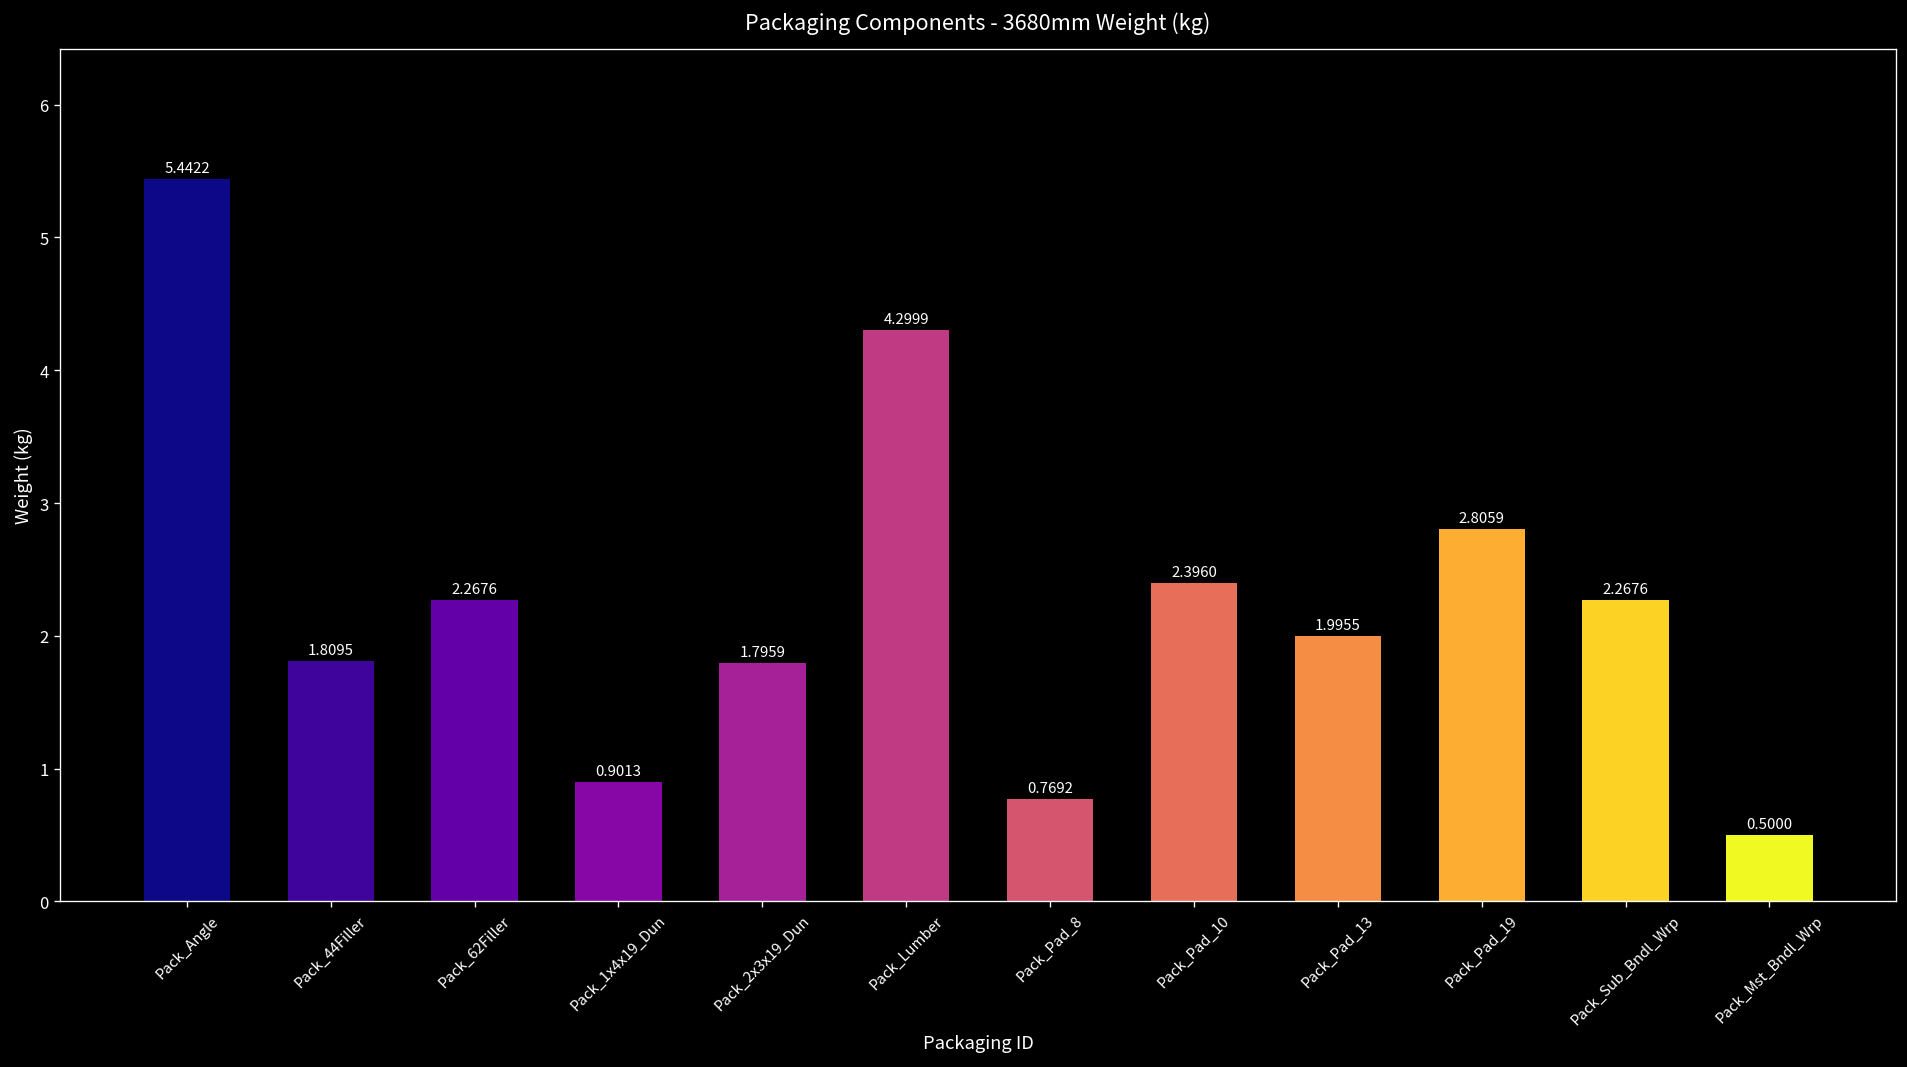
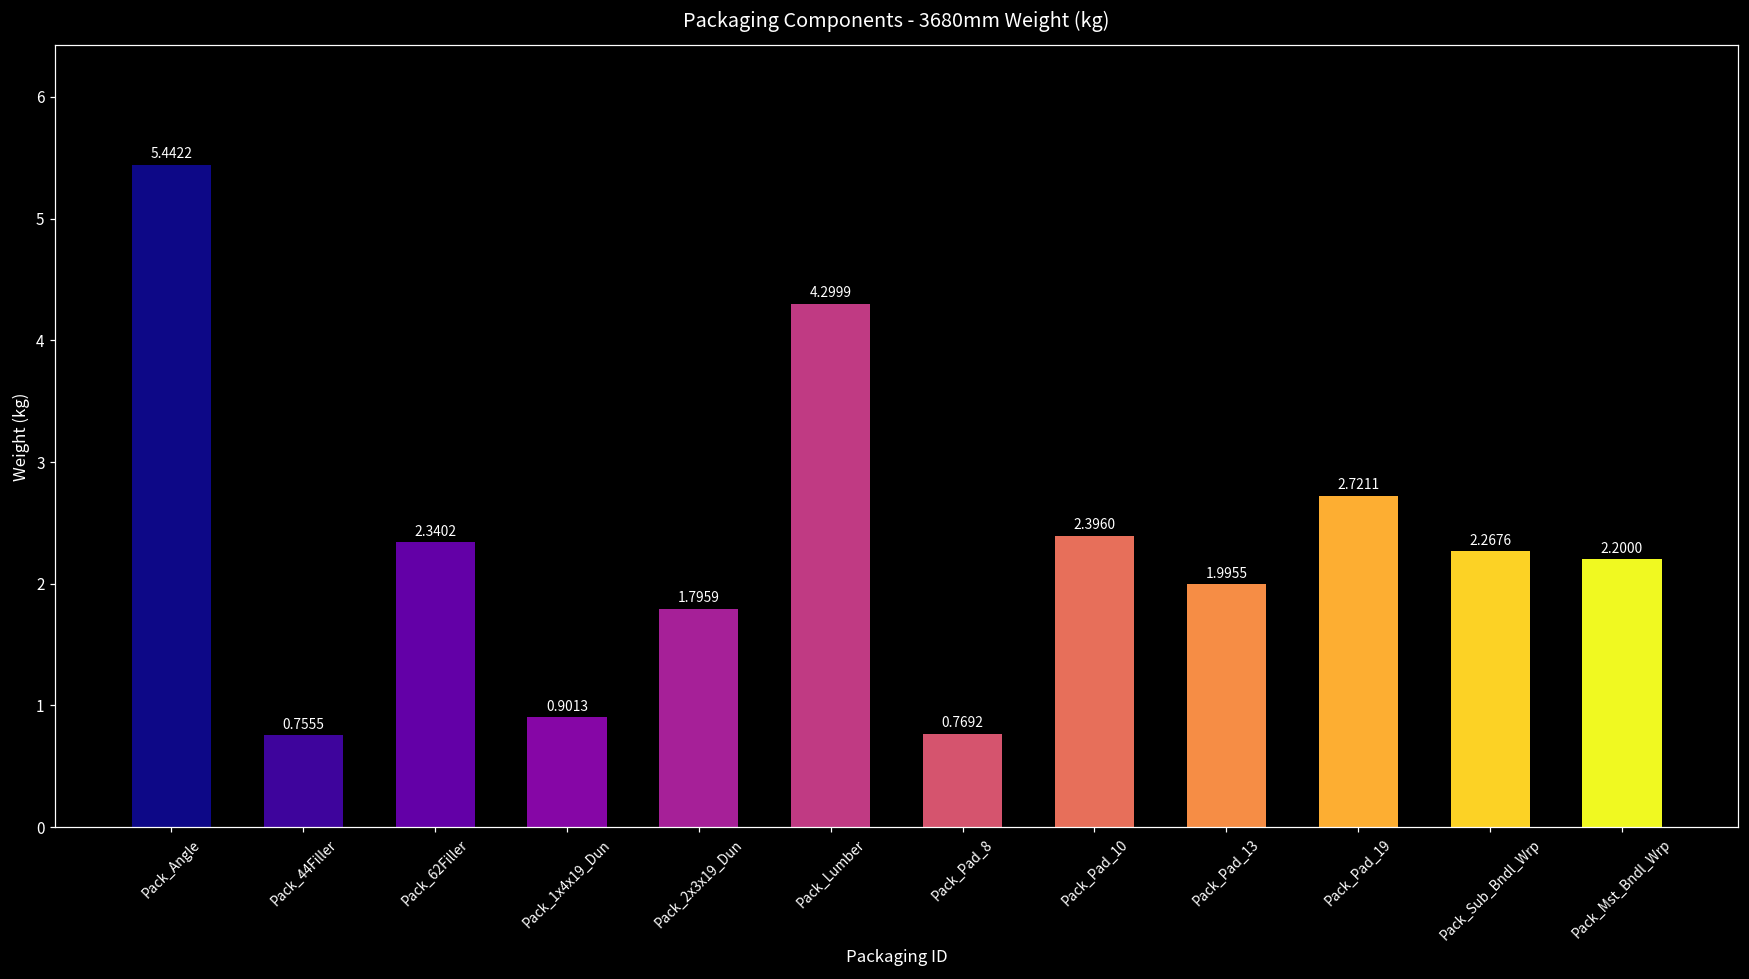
Pack_44Filler: 1.8095 -> 0.7555
Pack_62Filler: 2.2676 -> 2.3402
Pack_Pad_19: 2.8059 -> 2.7211
Pack_Mst_Bndl_Wrp: 0.5000 -> 2.2000
